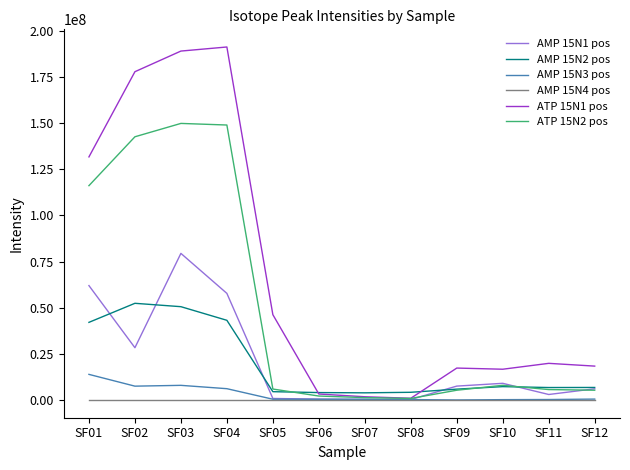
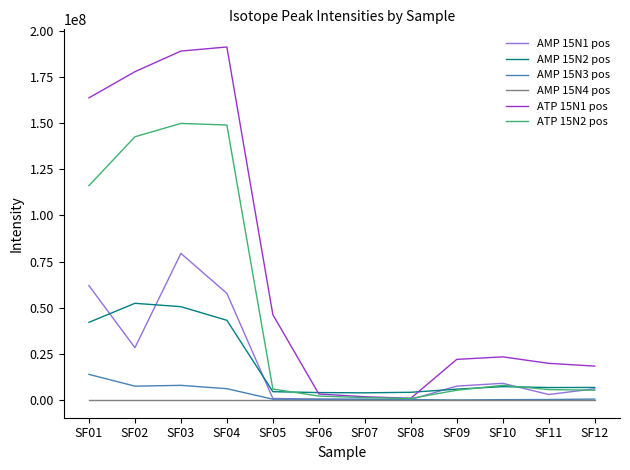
ATP 15N1 pos, SF01: 132000000 -> 164000000
ATP 15N1 pos, SF09: 17000000 -> 22000000
ATP 15N1 pos, SF10: 17000000 -> 23000000
